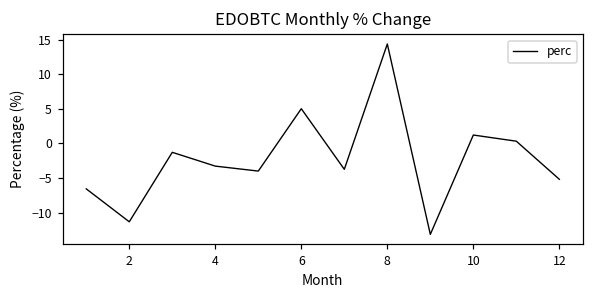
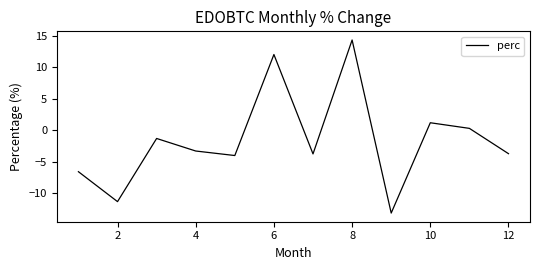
6: 5 -> 12
12: -5 -> -4
